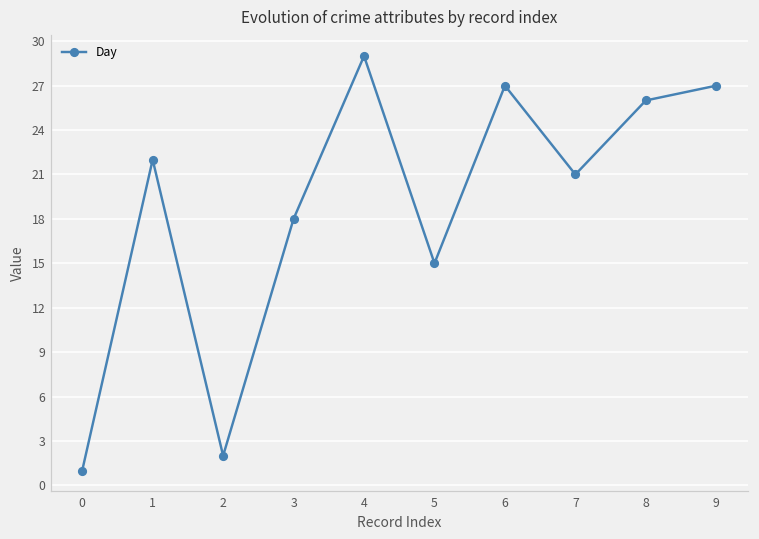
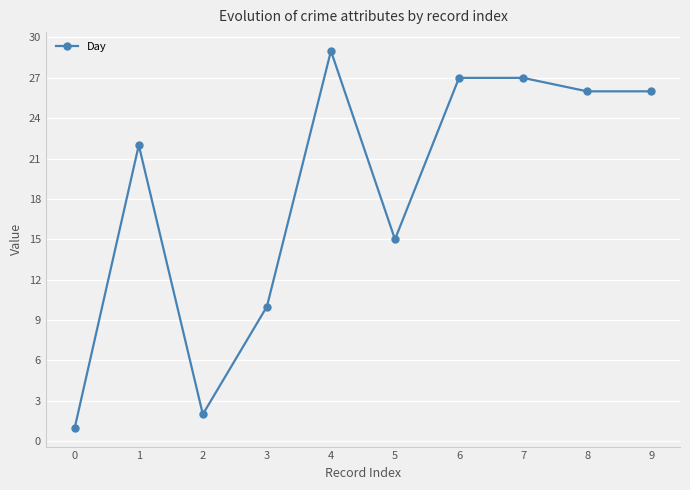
3: 18 -> 10
7: 21 -> 27
9: 27 -> 26
